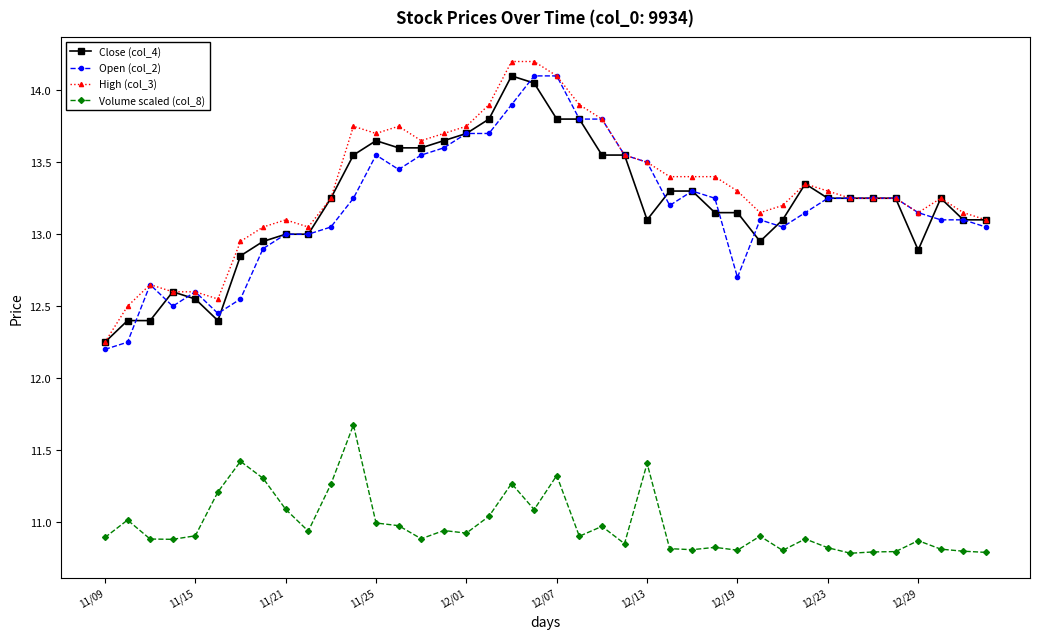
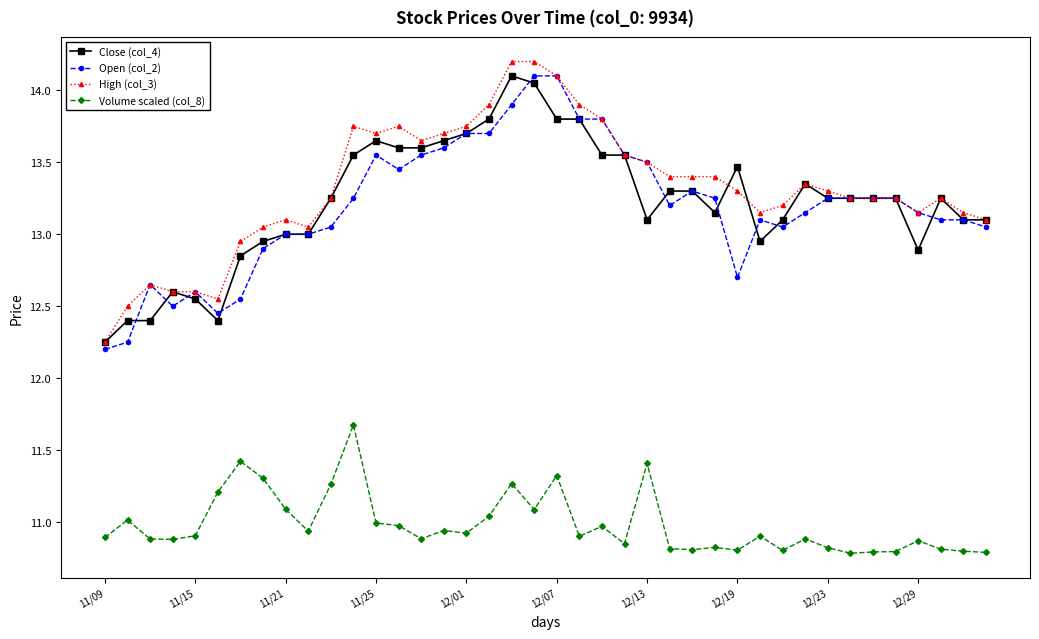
Close (col_4), 12/19: 13.15 -> 13.47
